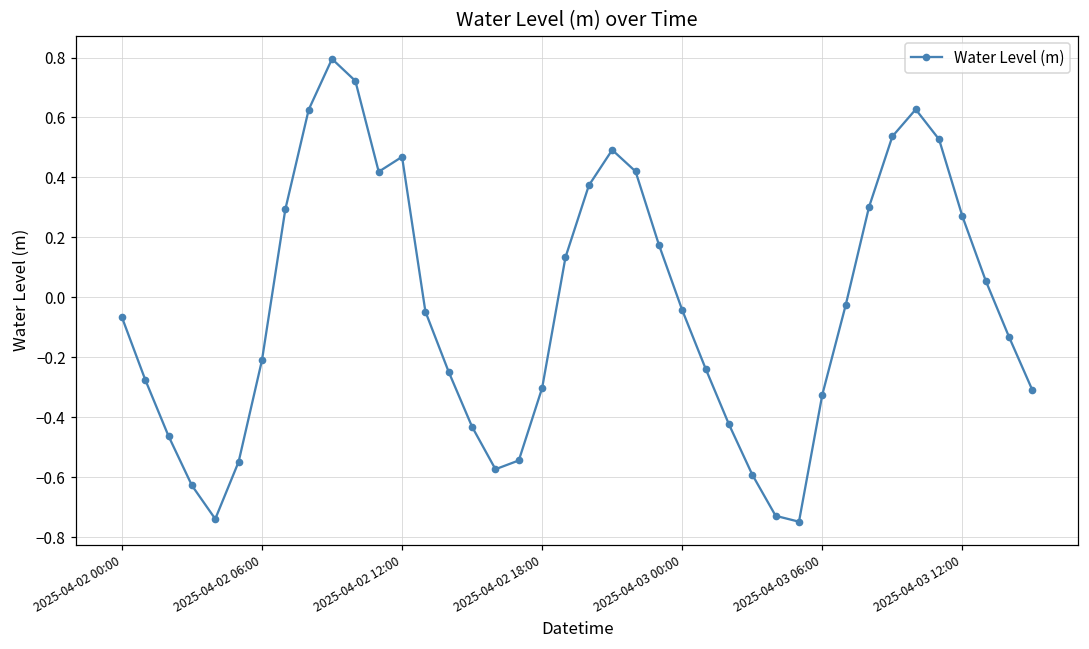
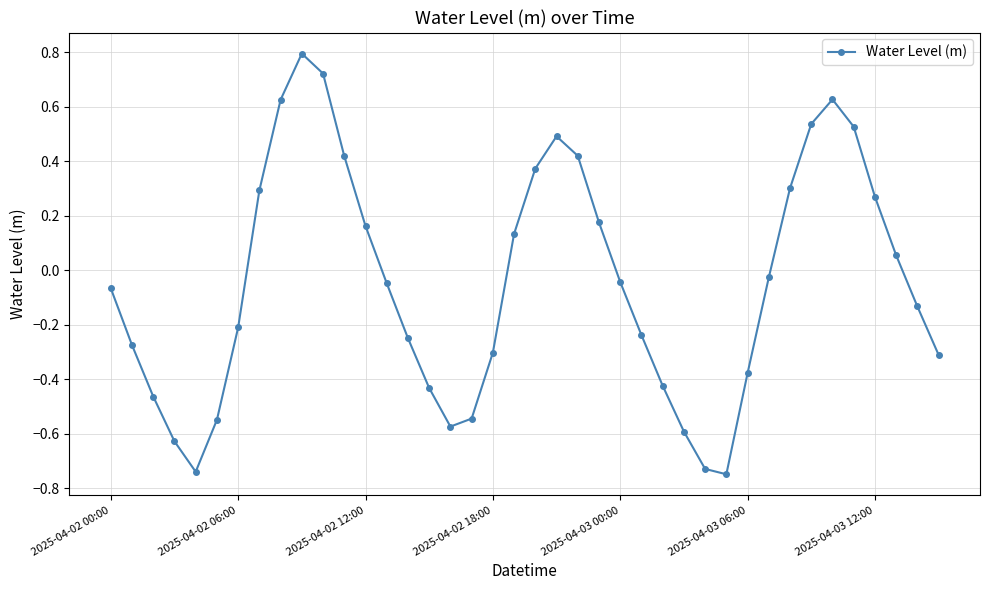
2025-04-02 12:00: 0.47 -> 0.16
2025-04-03 06:00: -0.32 -> -0.38
